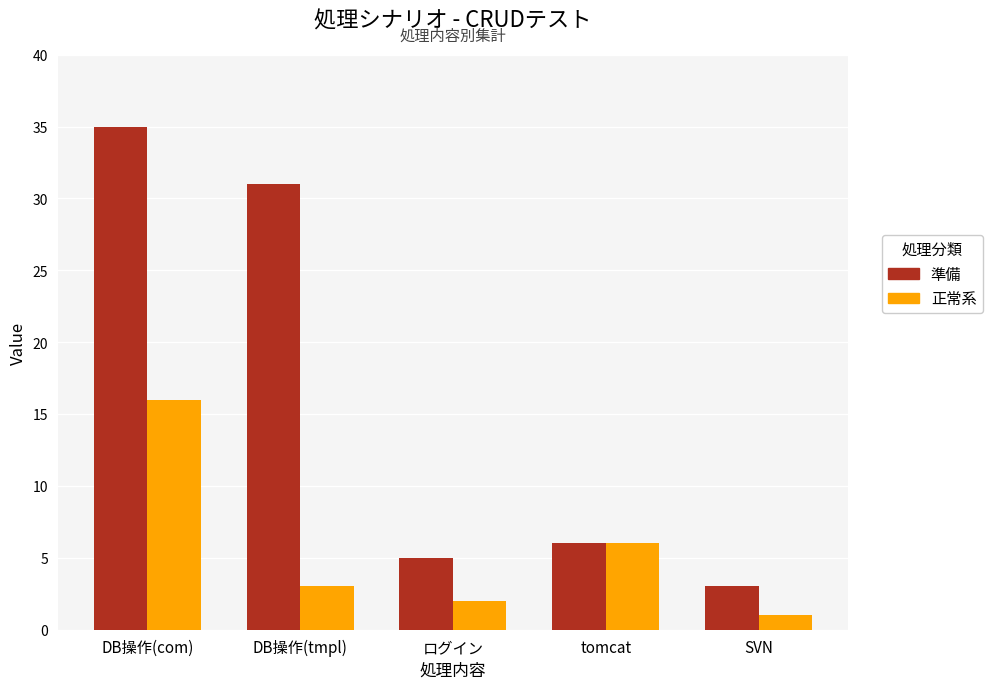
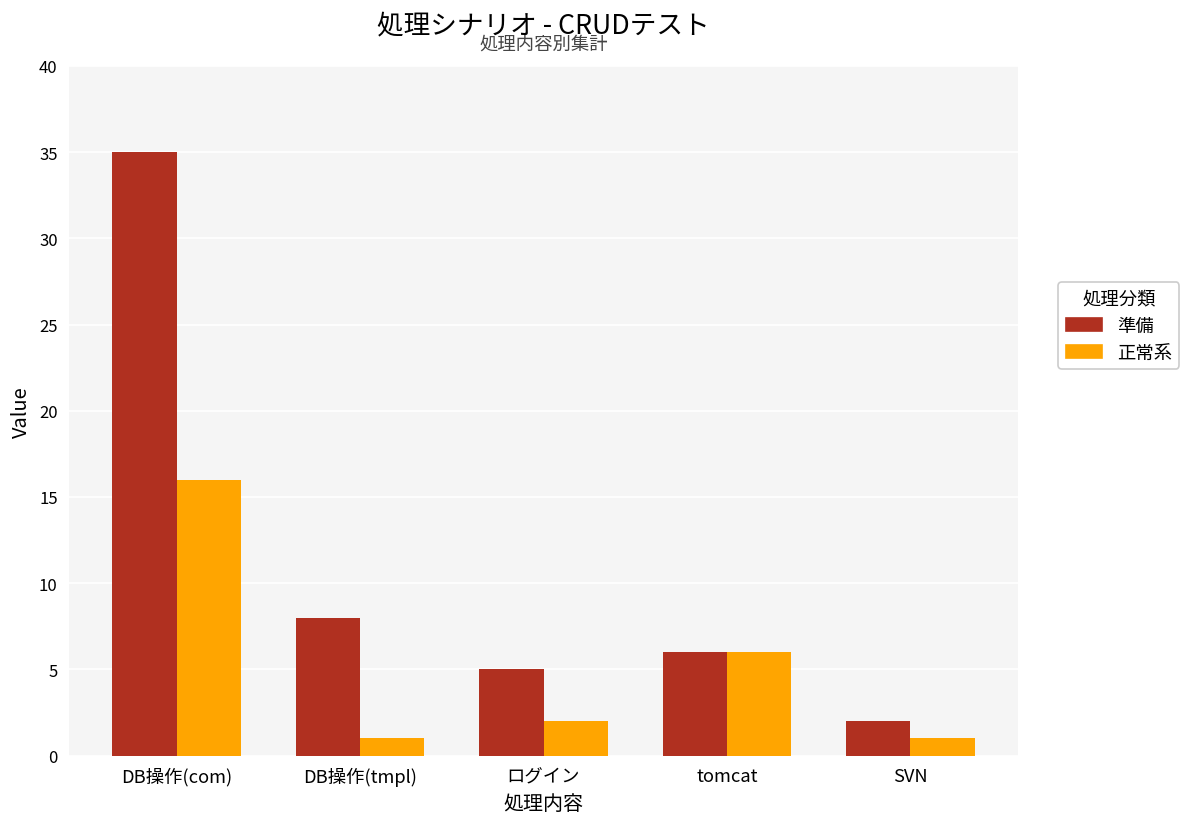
準備, DB操作(tmpl): 31 -> 8
正常系, DB操作(tmpl): 3 -> 1
準備, SVN: 3 -> 2
